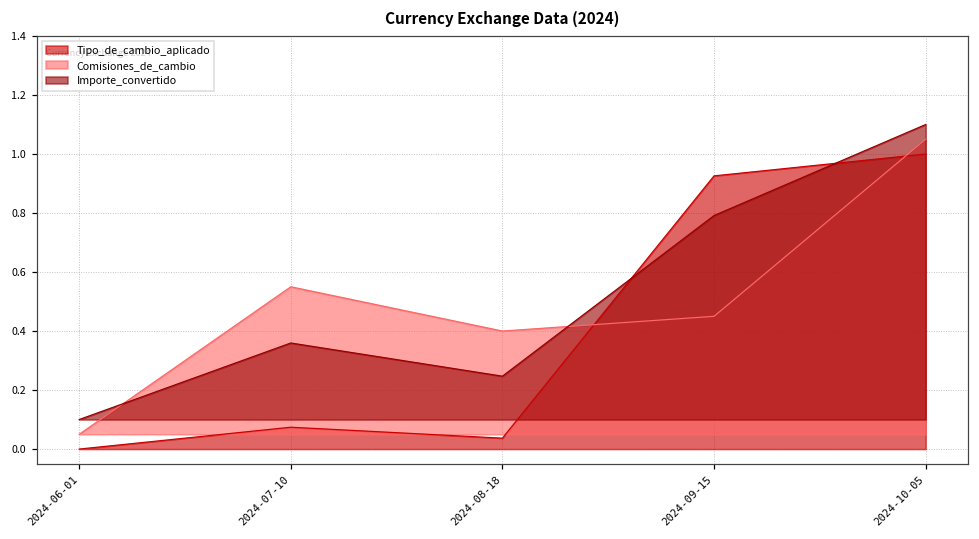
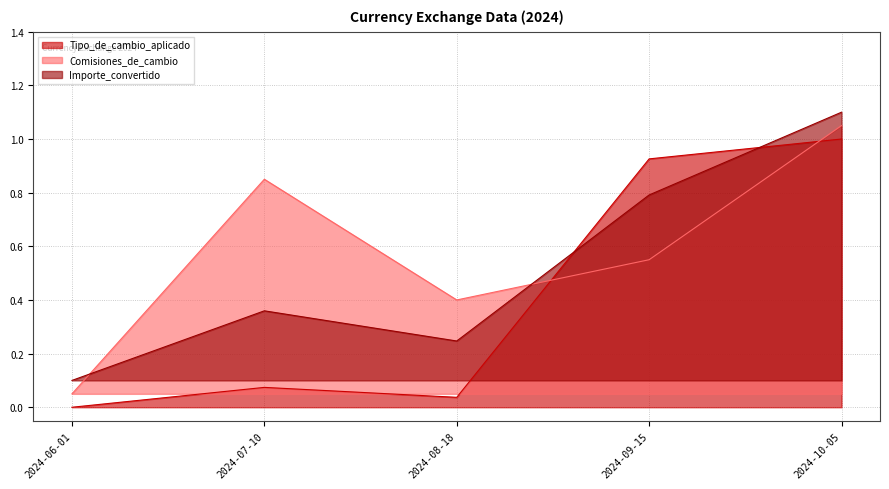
Comisiones_de_cambio, 2024-07-10: 0.55 -> 0.85
Comisiones_de_cambio, 2024-09-15: 0.45 -> 0.55
